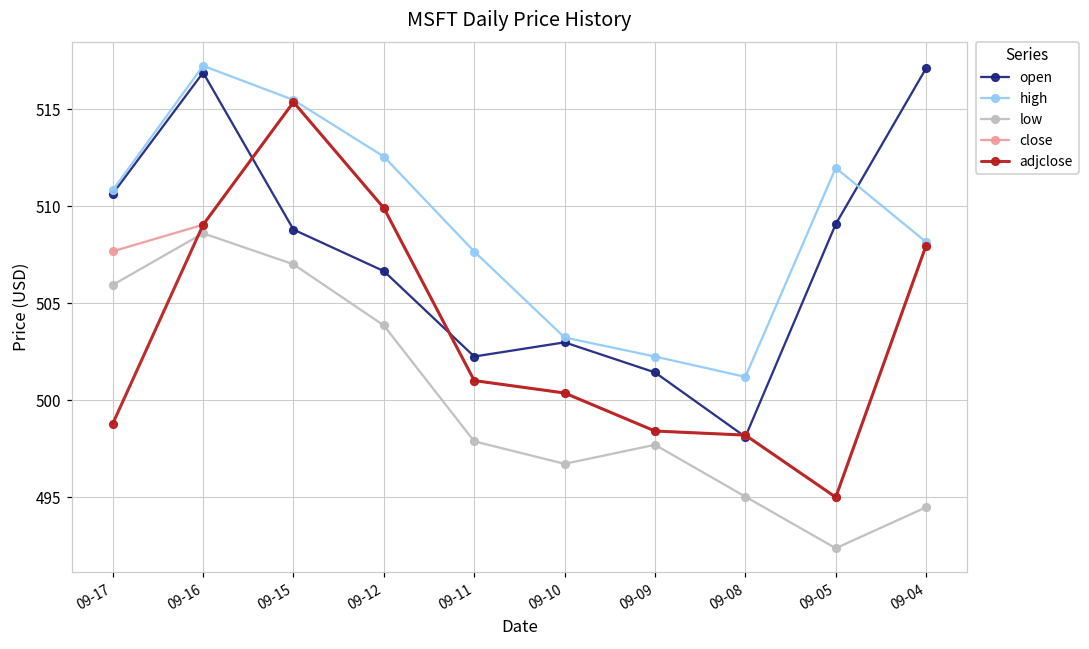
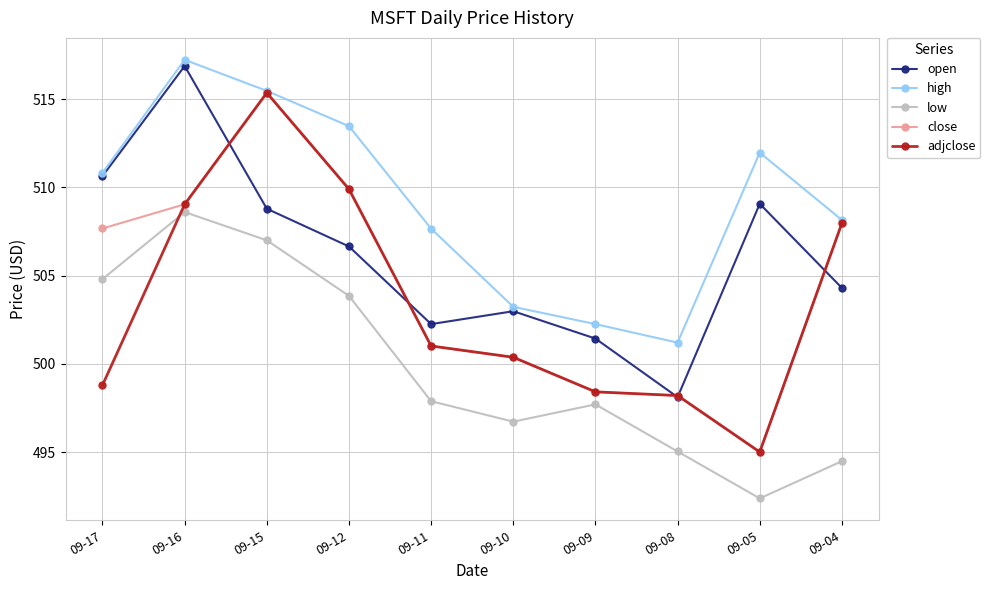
low, 09-17: 505.9 -> 504.8
high, 09-12: 512.6 -> 513.5
open, 09-04: 517.1 -> 504.3
